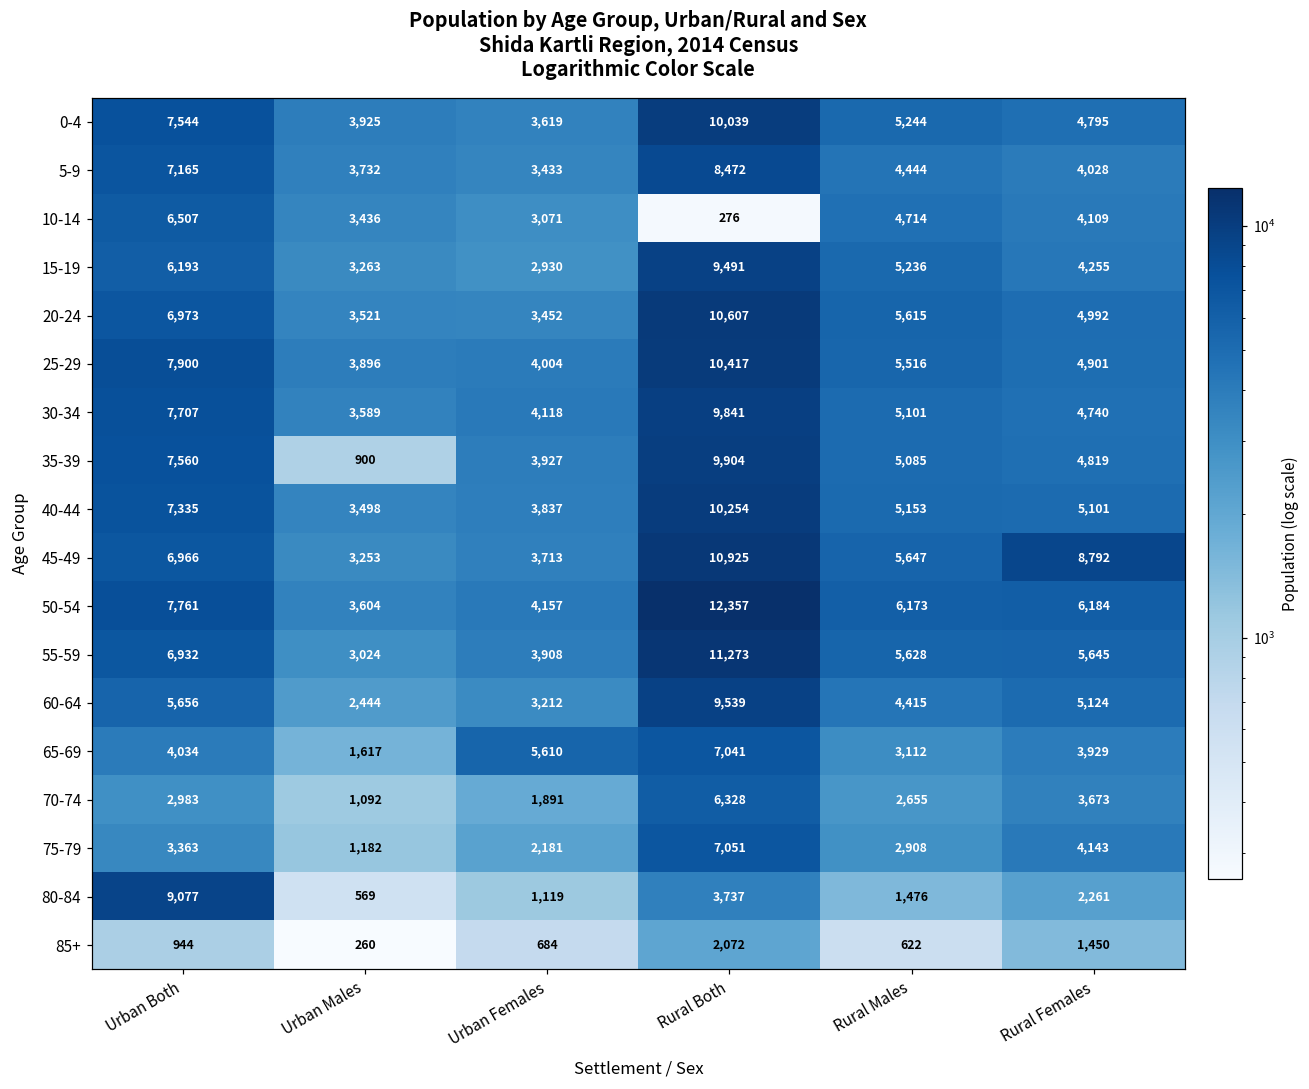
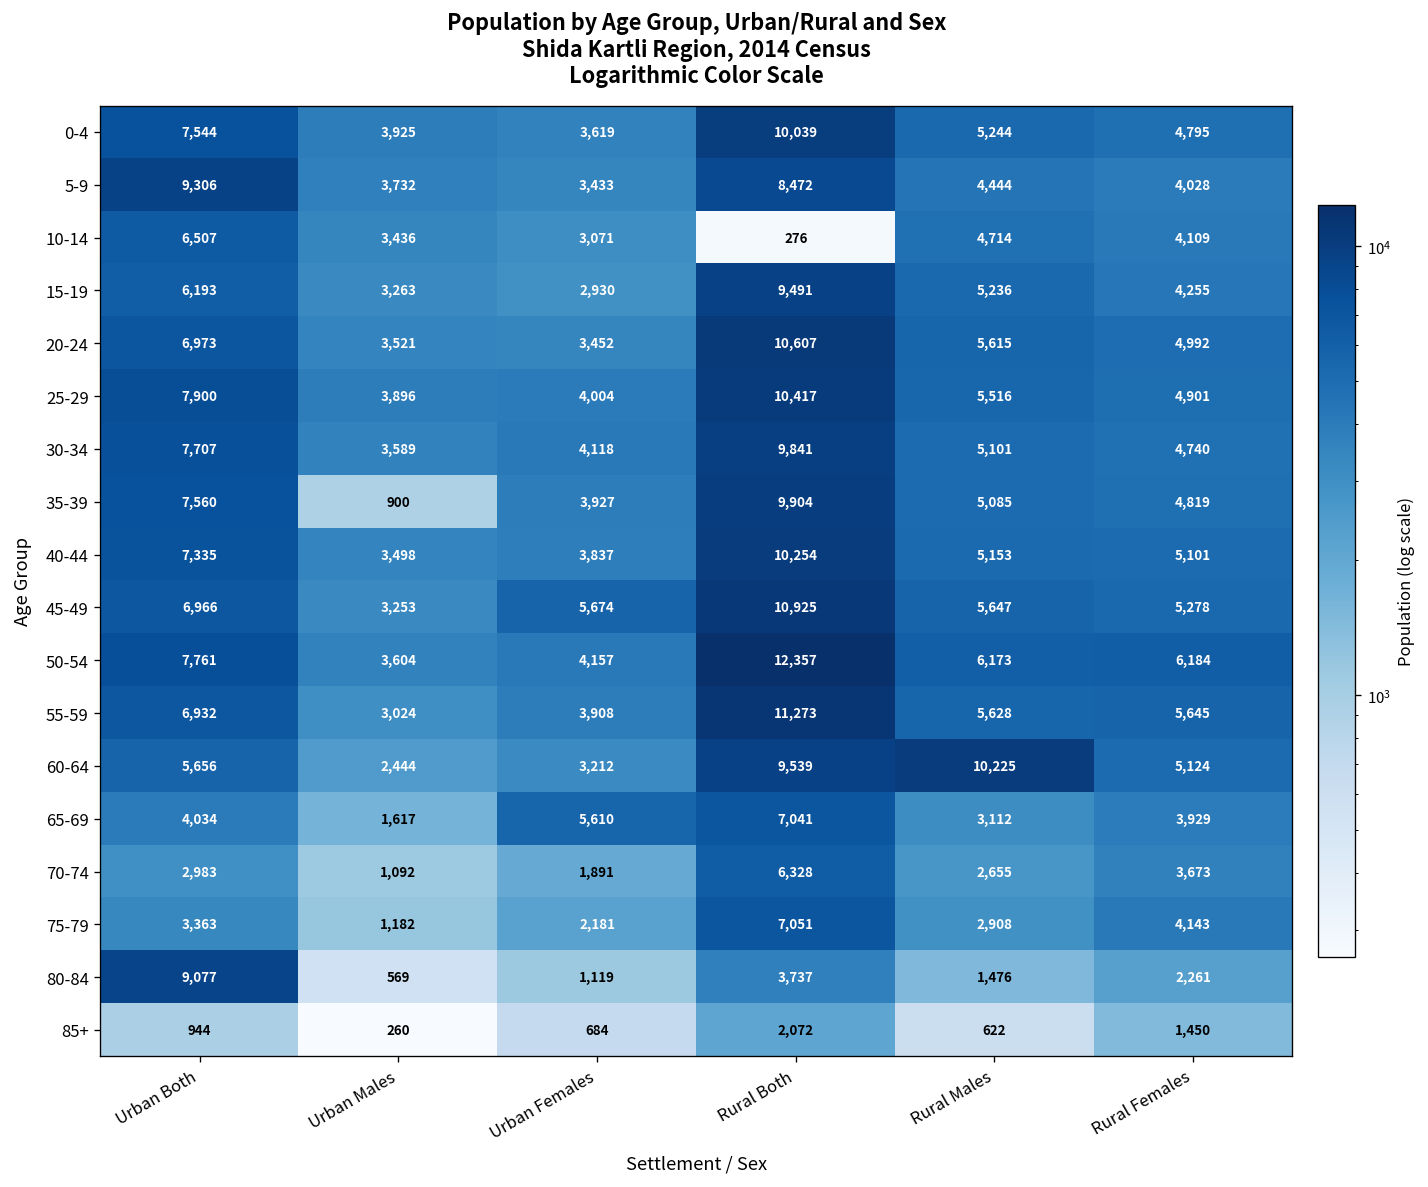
5-9, Urban Both: 7,165 -> 9,306
45-49, Urban Females: 3,713 -> 5,674
45-49, Rural Females: 8,792 -> 5,278
60-64, Rural Males: 4,415 -> 10,225
